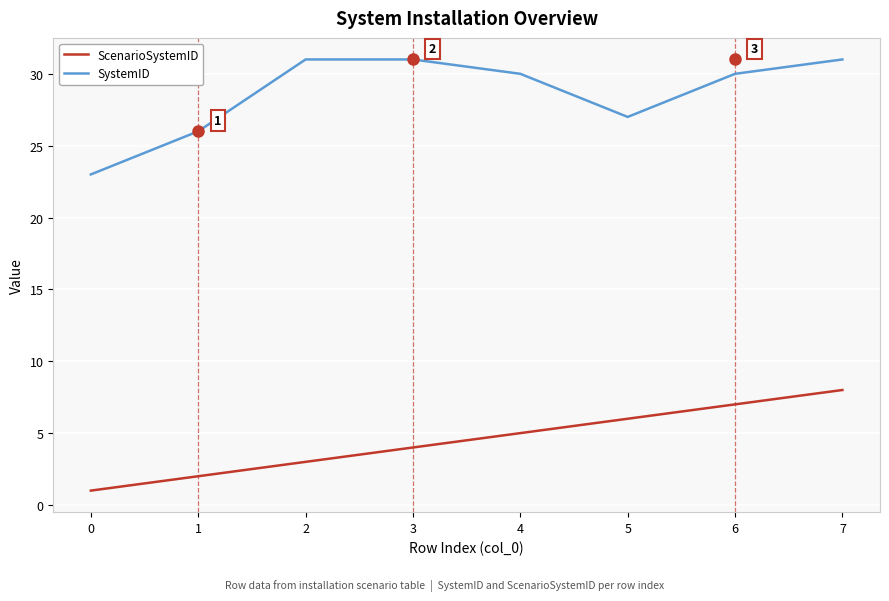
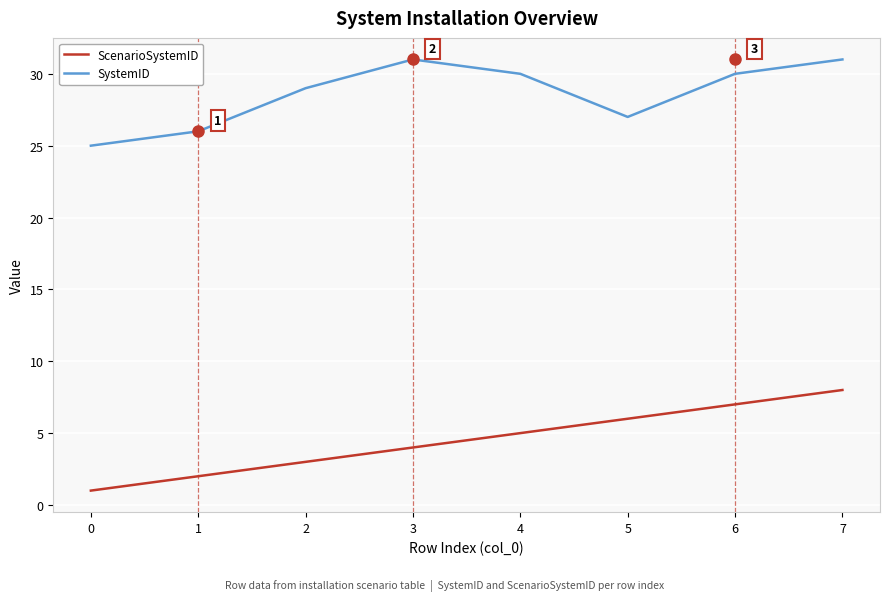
SystemID, 0: 23 -> 25
SystemID, 2: 31 -> 29
